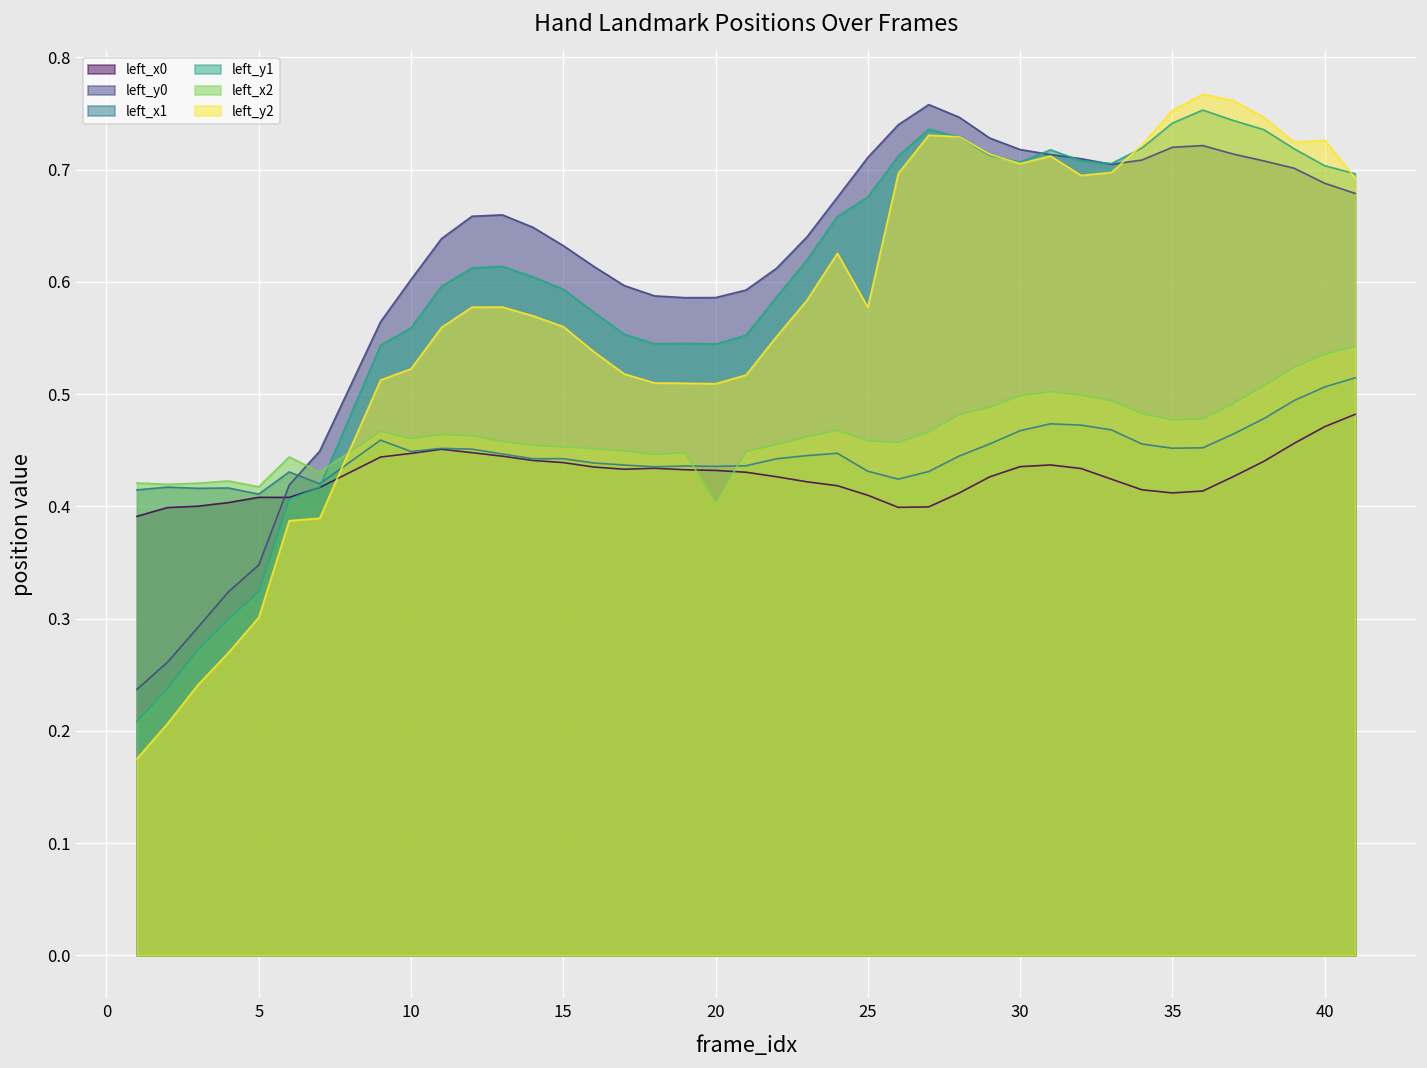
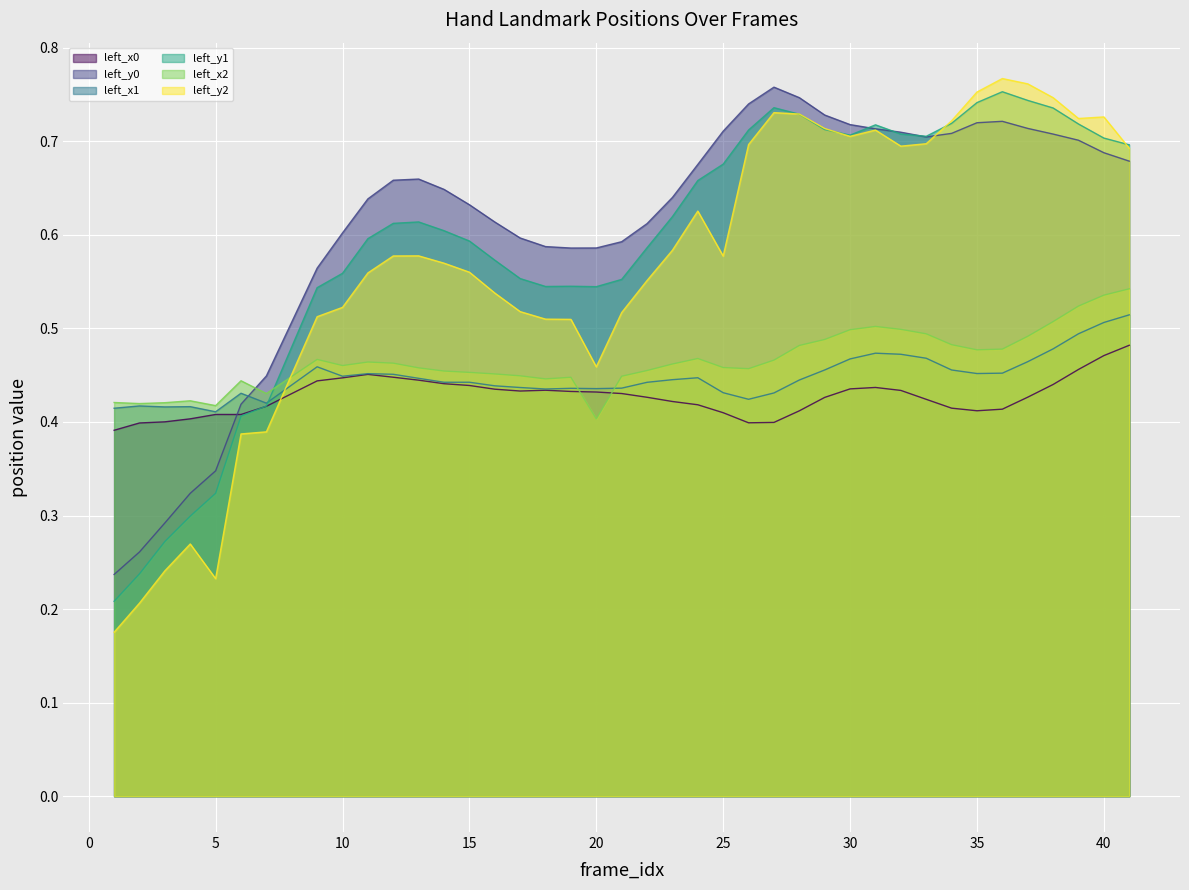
left_y2, 5: 0.30 -> 0.23
left_y2, 20: 0.51 -> 0.46
